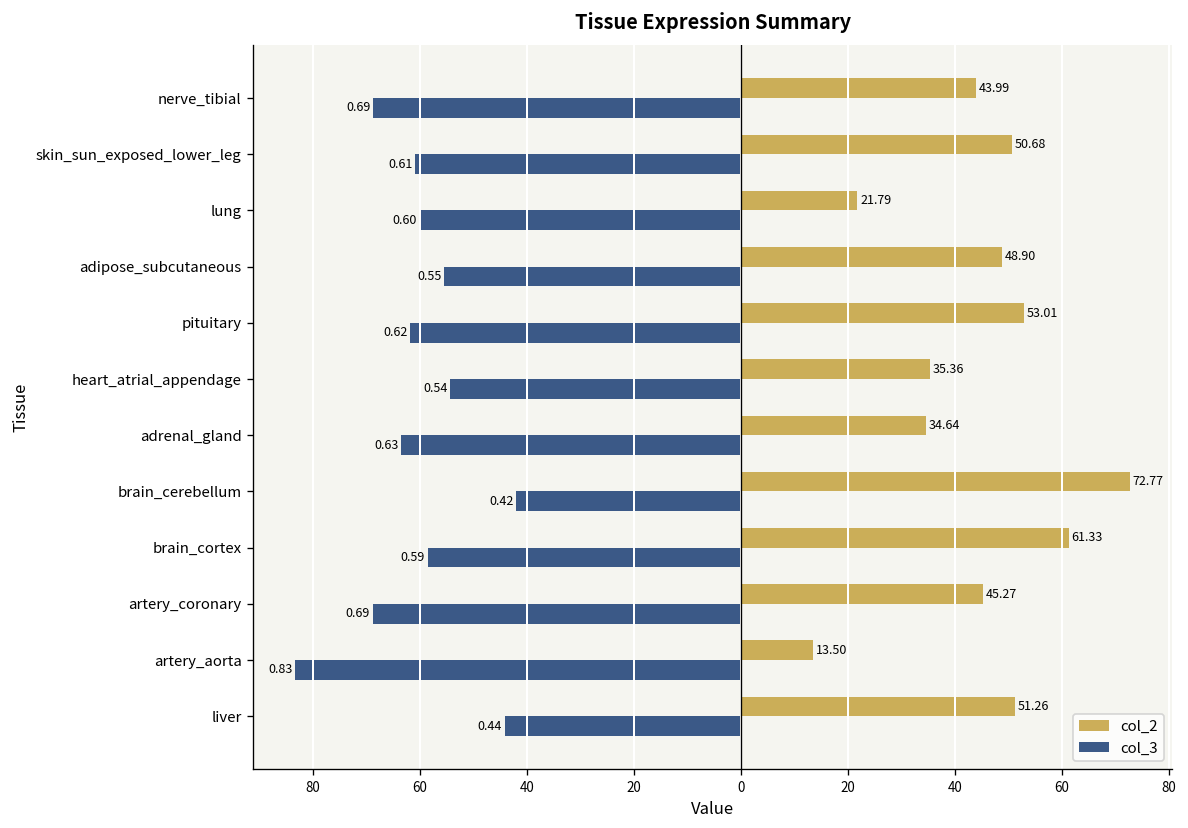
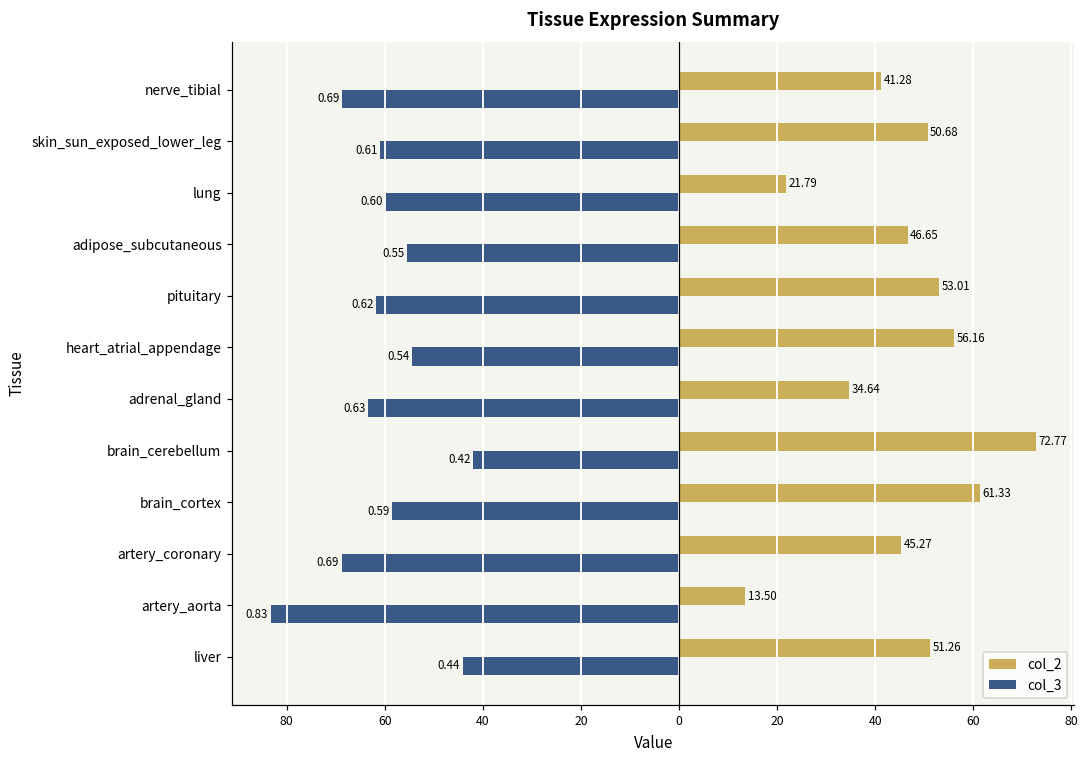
col_2, nerve_tibial: 43.99 -> 41.28
col_2, adipose_subcutaneous: 48.90 -> 46.65
col_2, heart_atrial_appendage: 35.36 -> 56.16
